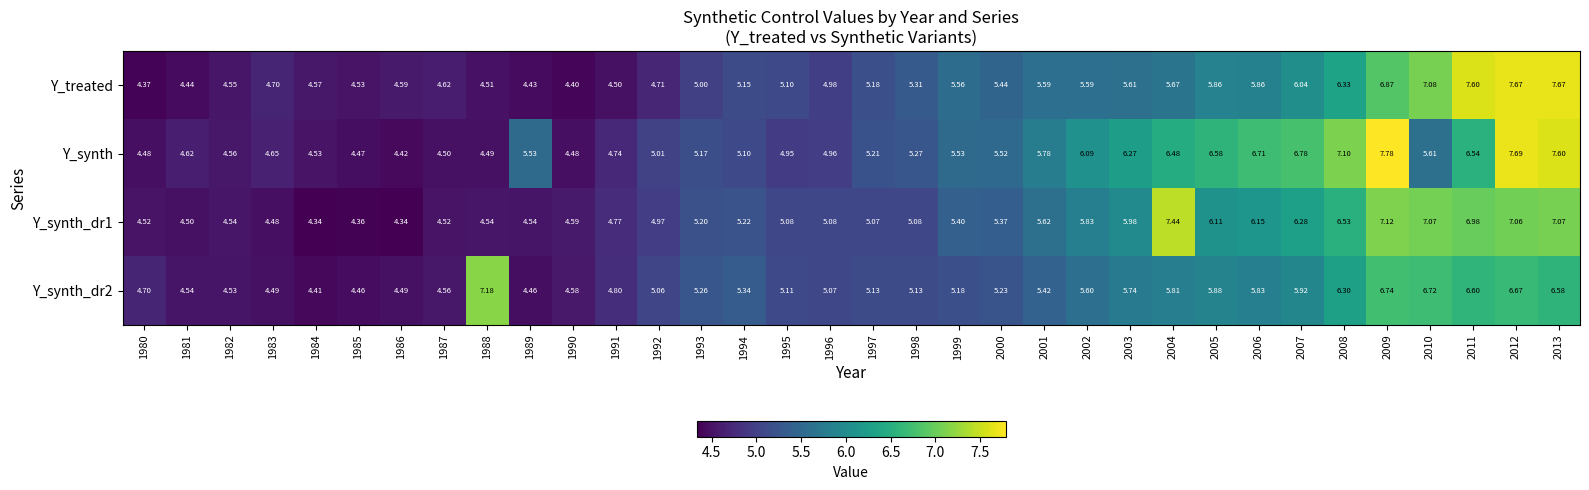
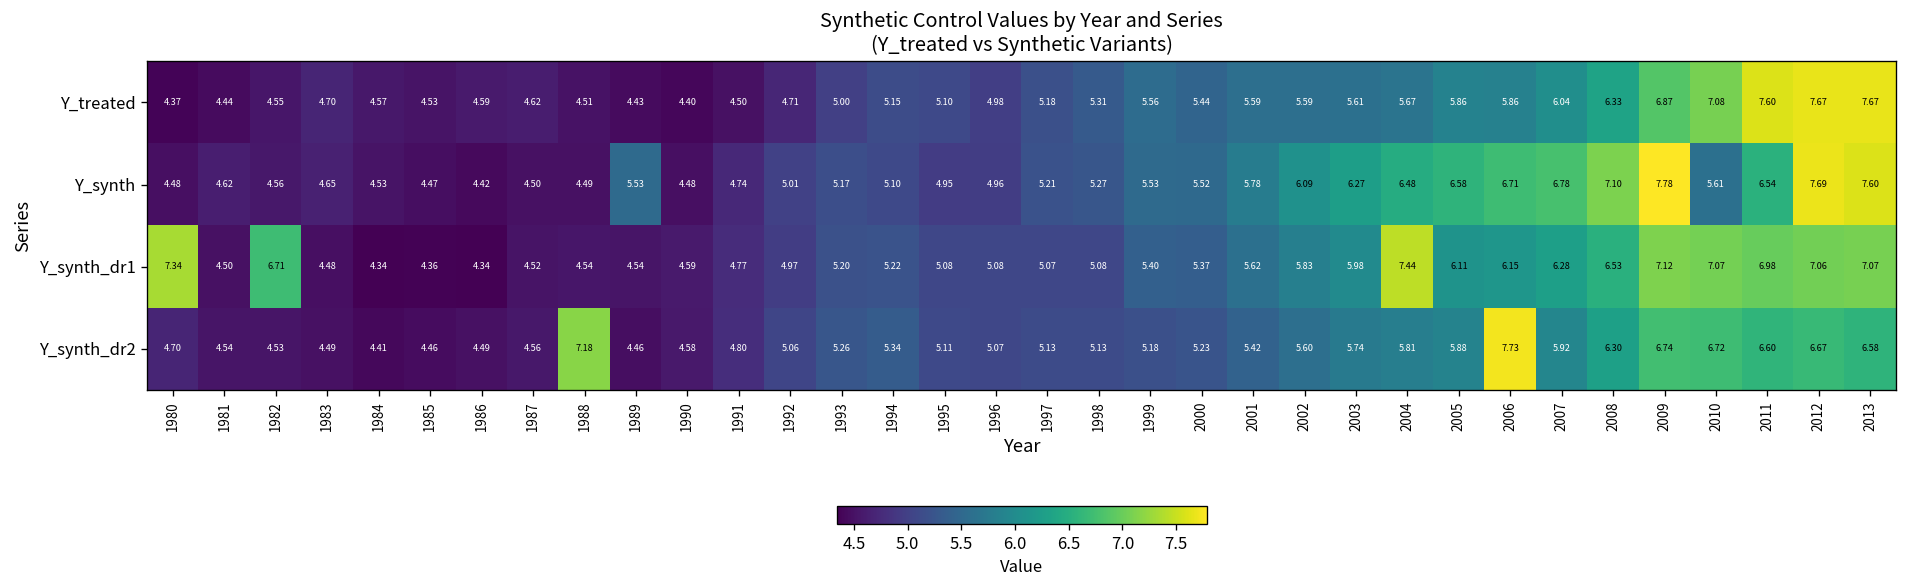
Y_synth_dr1, 1980: 4.52 -> 7.34
Y_synth_dr1, 1982: 4.54 -> 6.71
Y_synth_dr2, 2006: 5.83 -> 7.73
